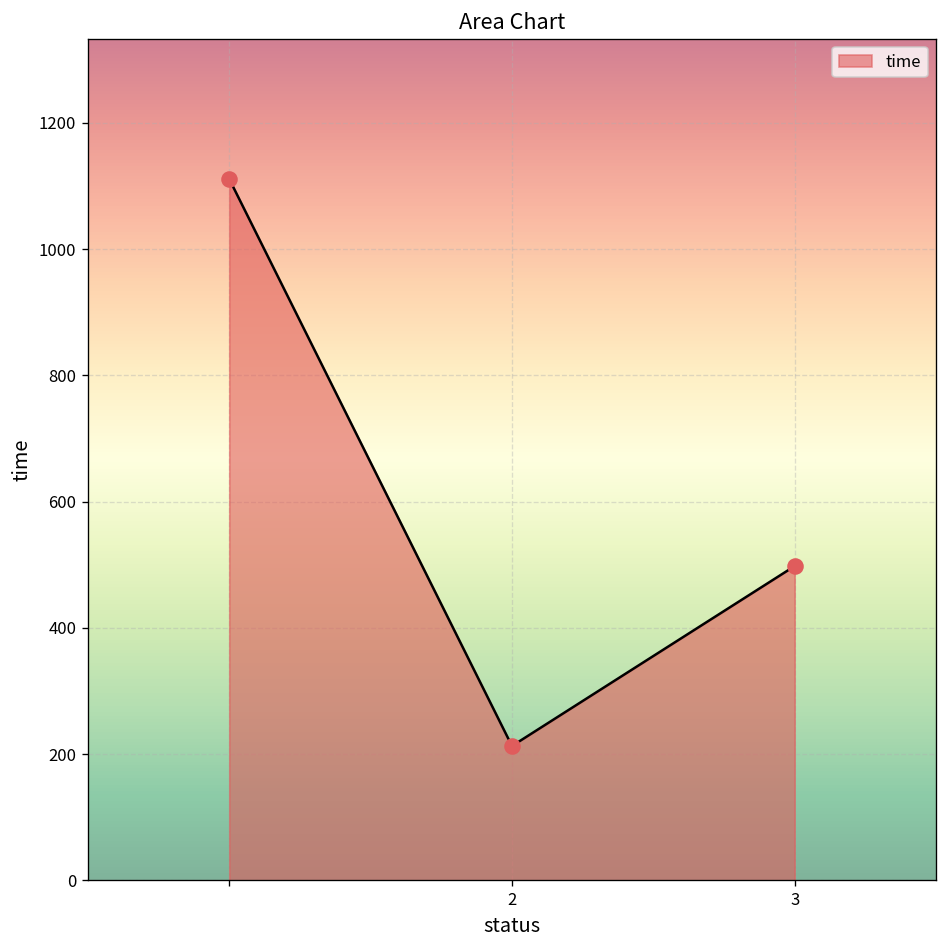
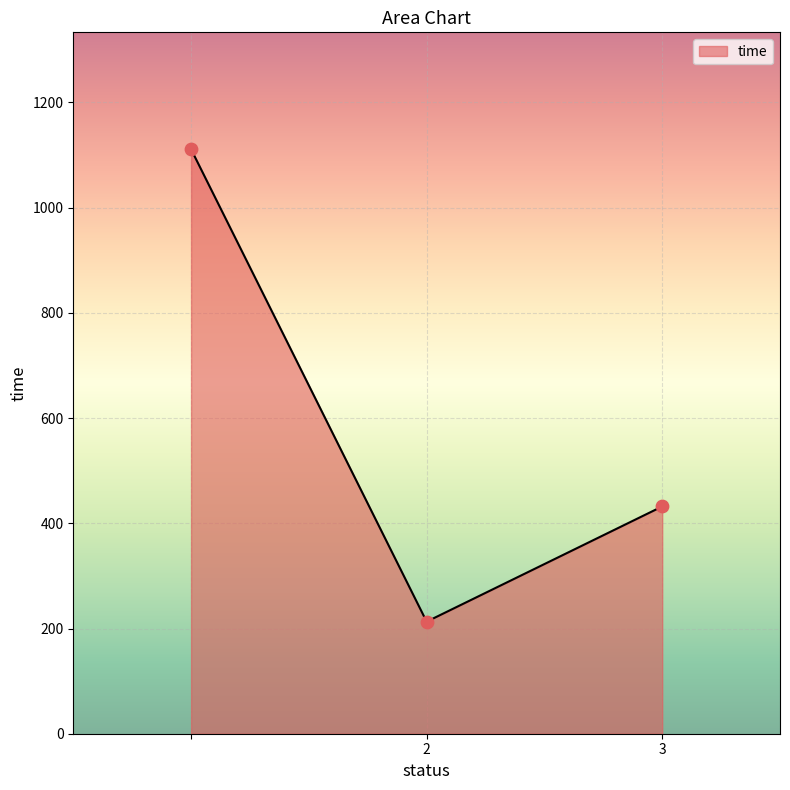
3: 500 -> 430
